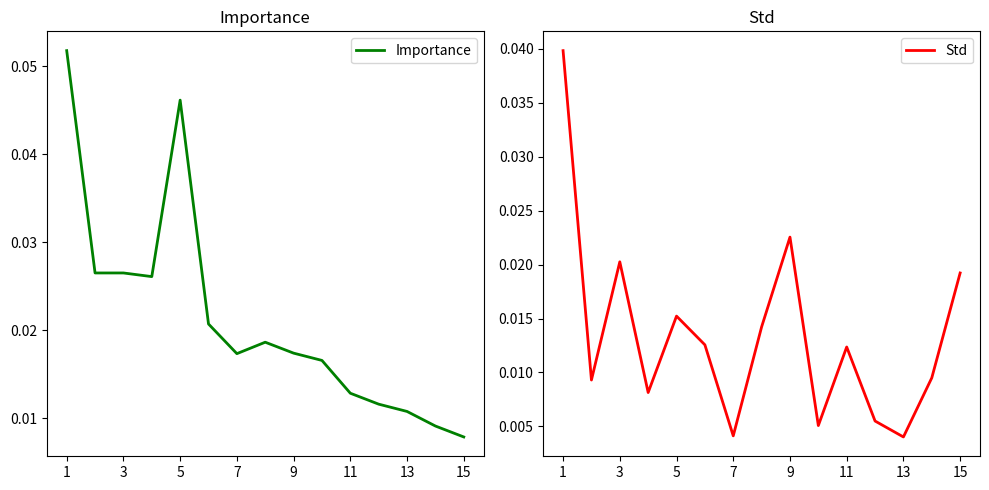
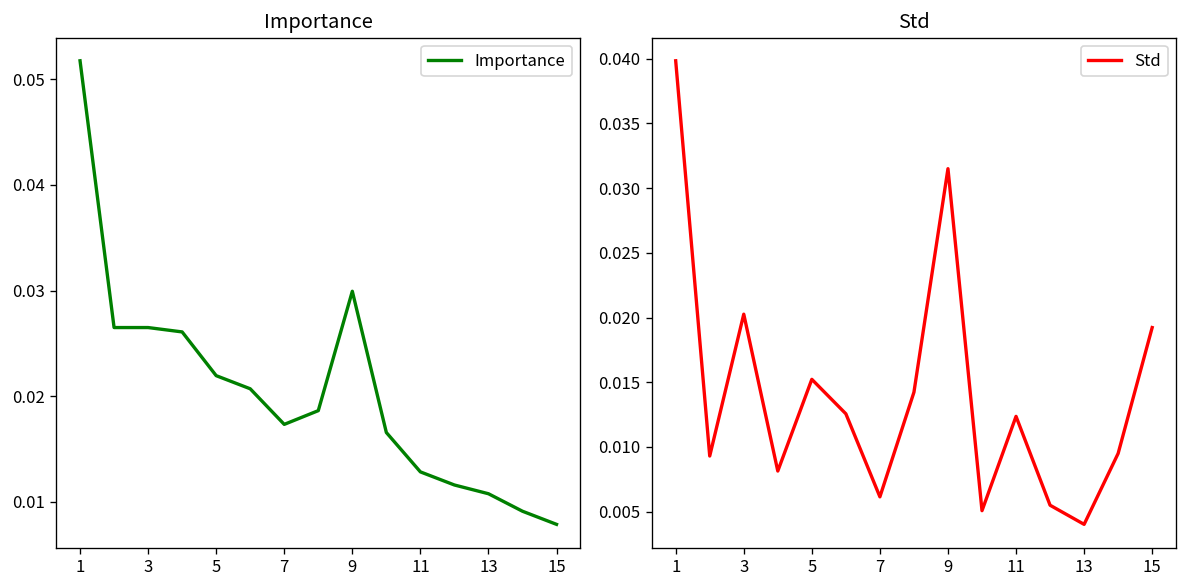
Importance, 5: 0.046 -> 0.022
Importance, 9: 0.017 -> 0.030
Std, 7: 0.0041 -> 0.0061
Std, 9: 0.0226 -> 0.0315
